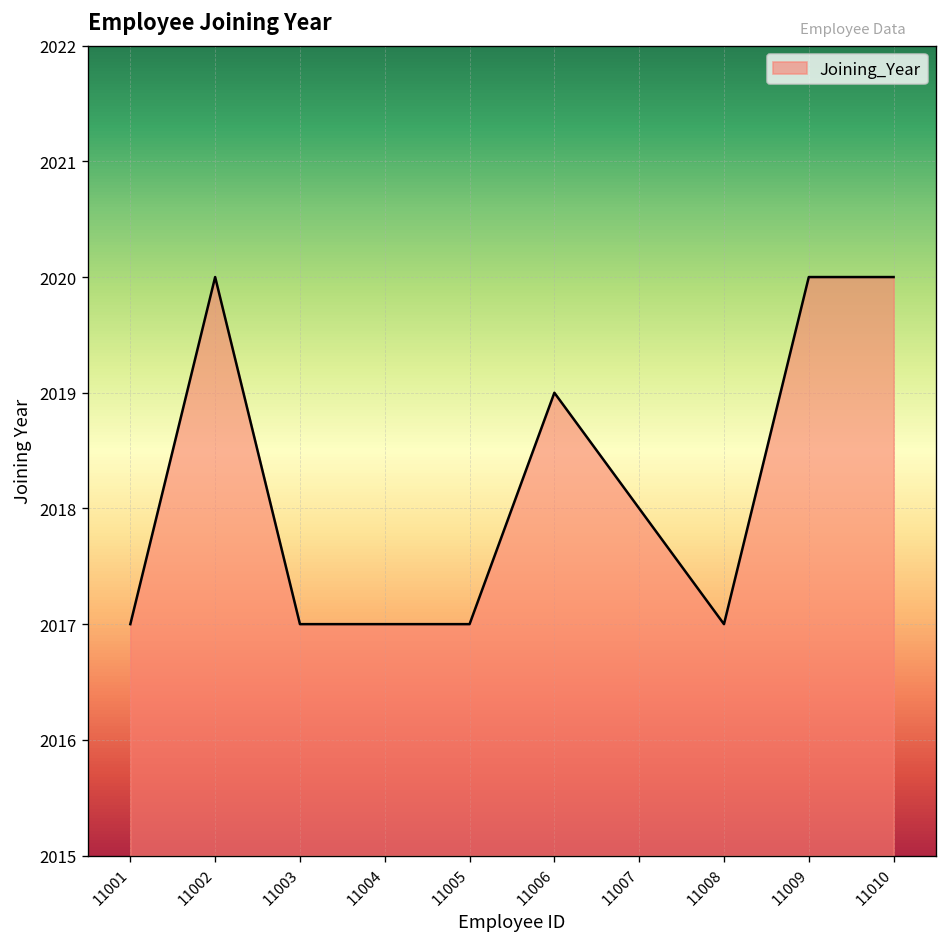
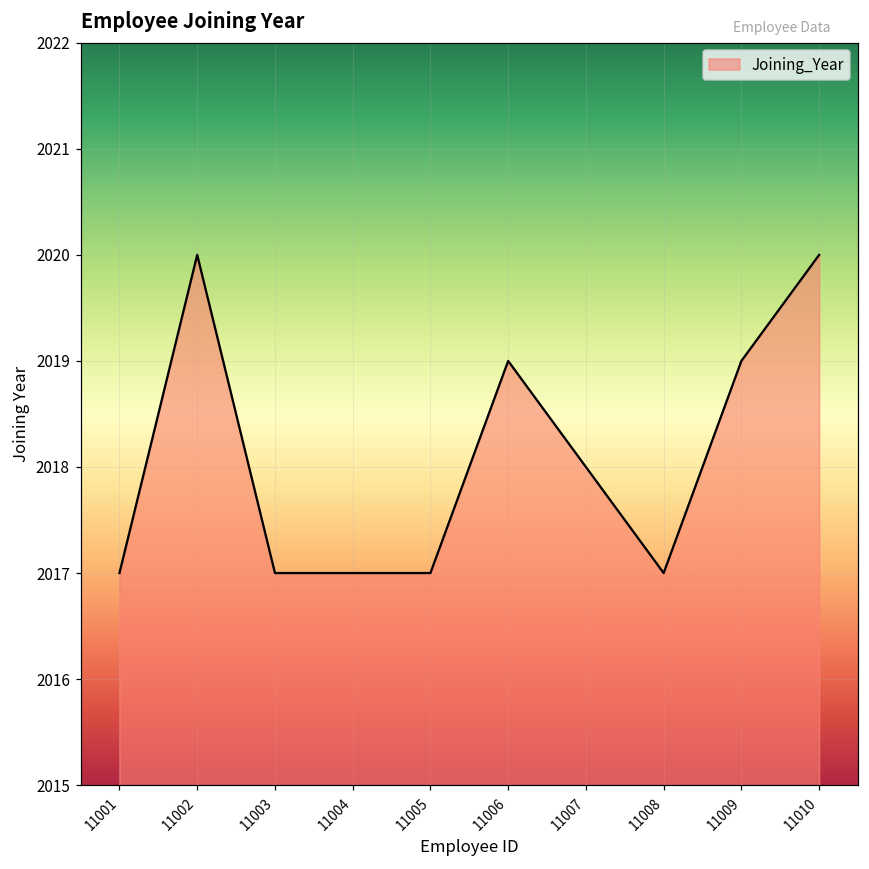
11009: 2020 -> 2019
